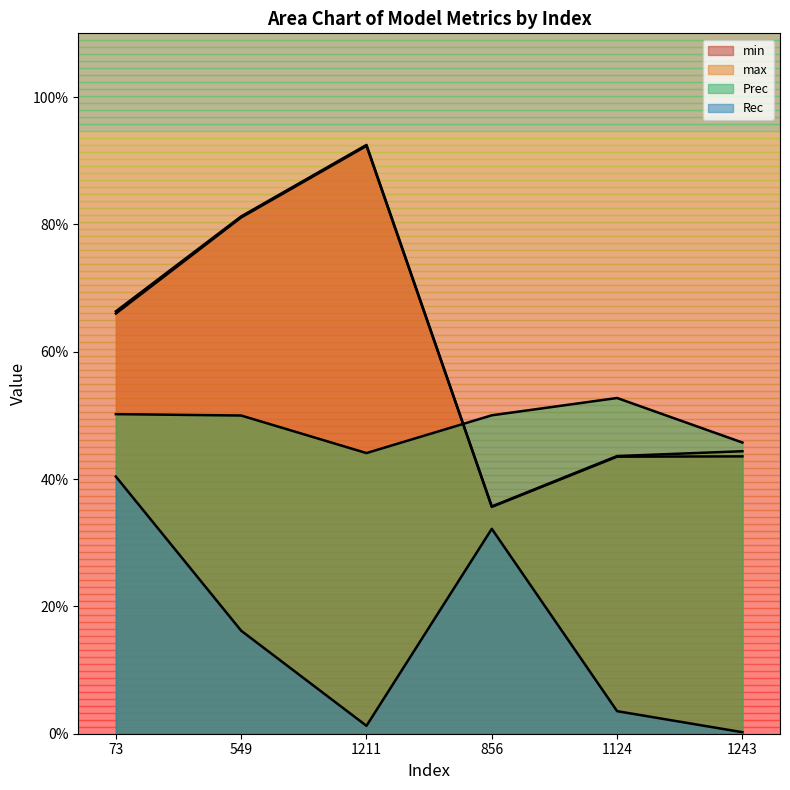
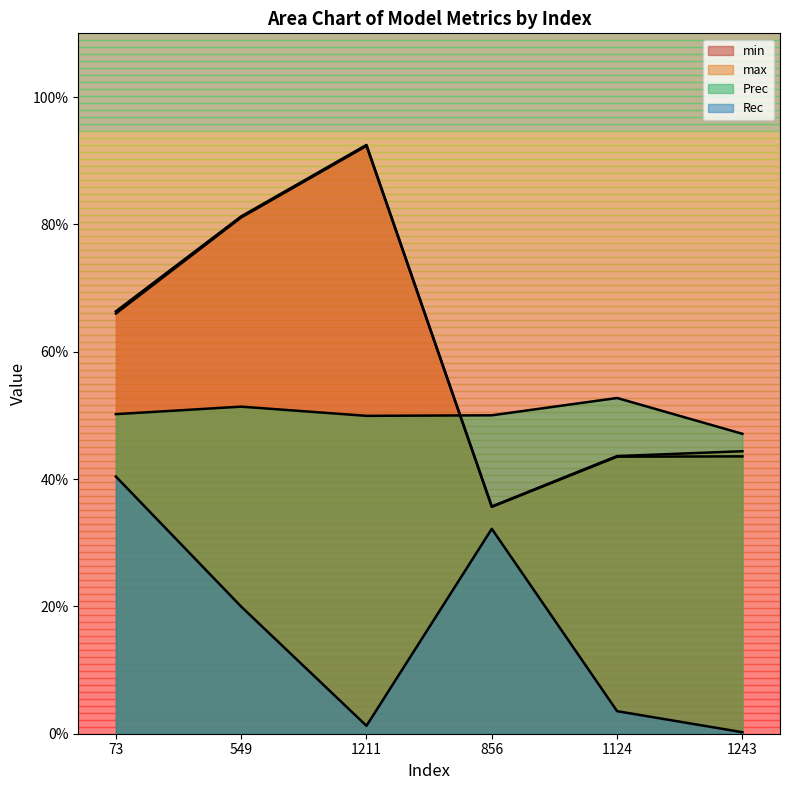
Prec, 549: 50% -> 51%
Rec, 549: 16% -> 20%
Prec, 1211: 44% -> 50%
Prec, 1243: 46% -> 47%
